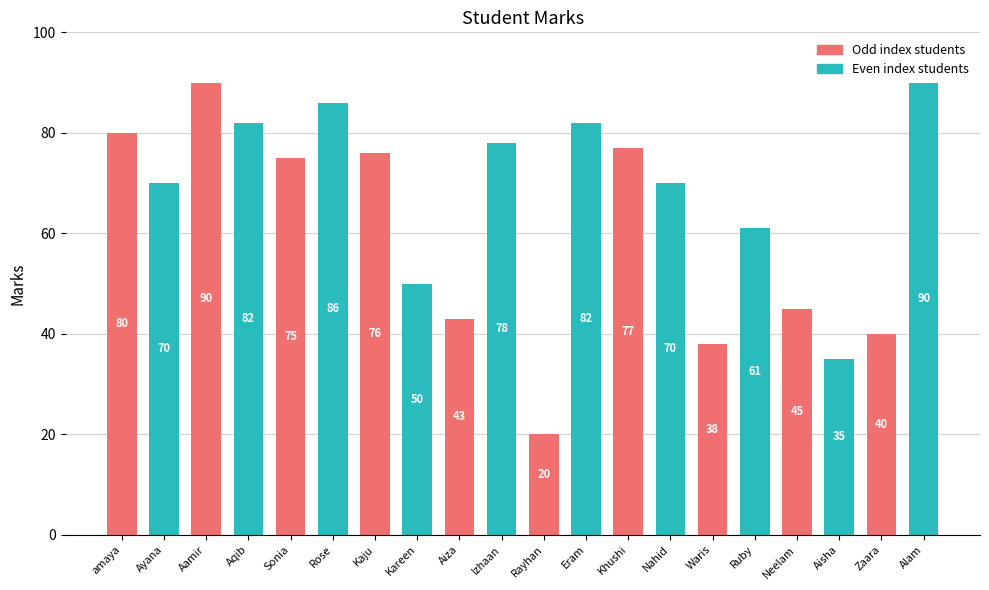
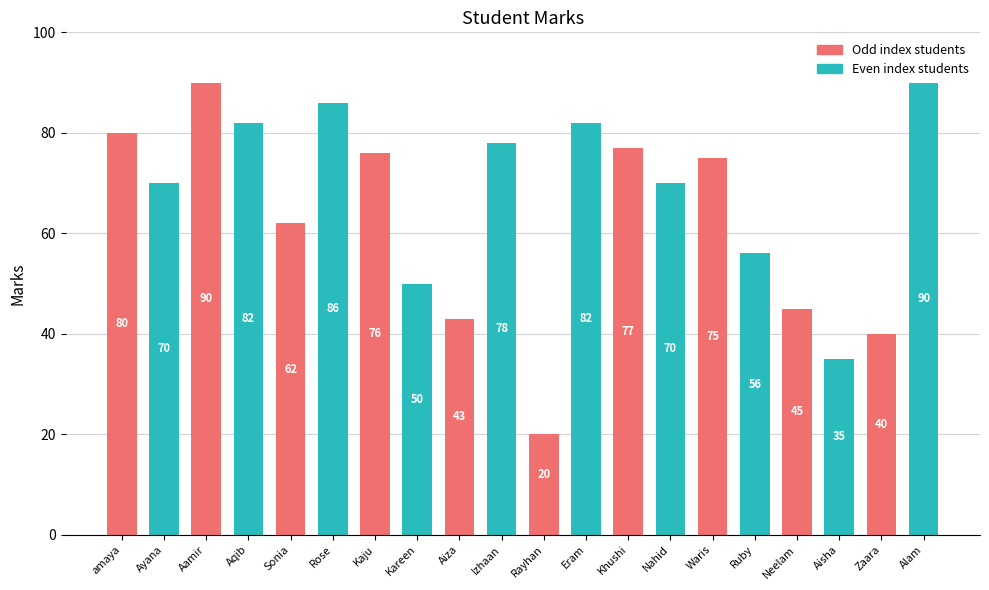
Sonia: 75 -> 62
Waris: 38 -> 75
Ruby: 61 -> 56
